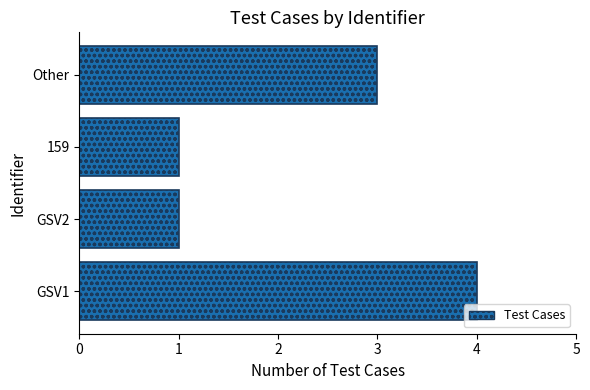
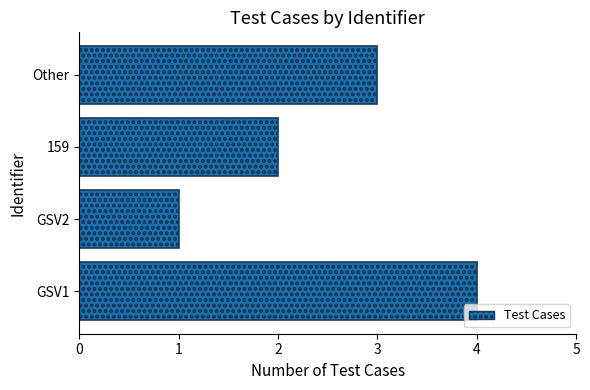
159: 1 -> 2
